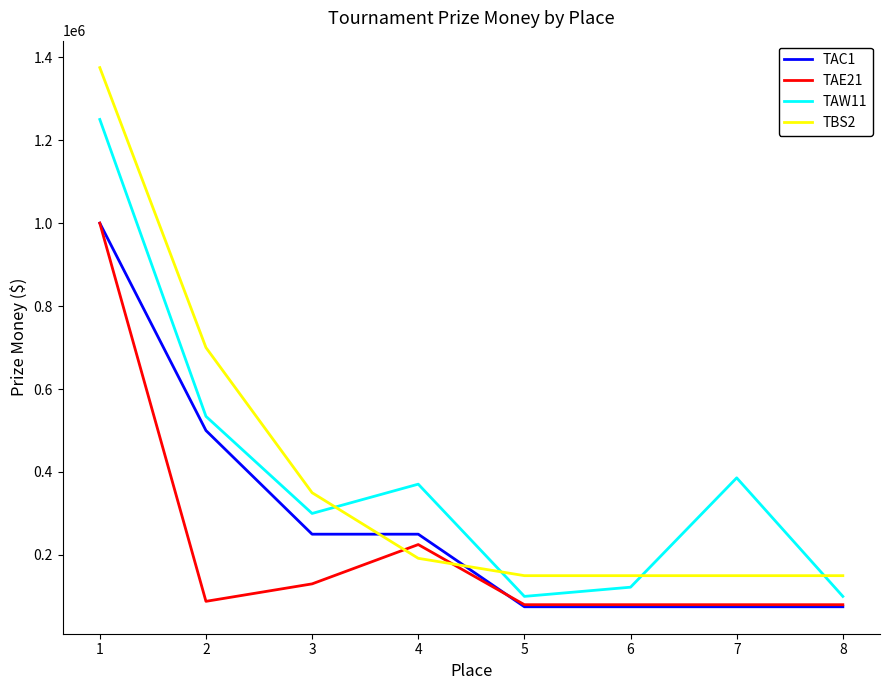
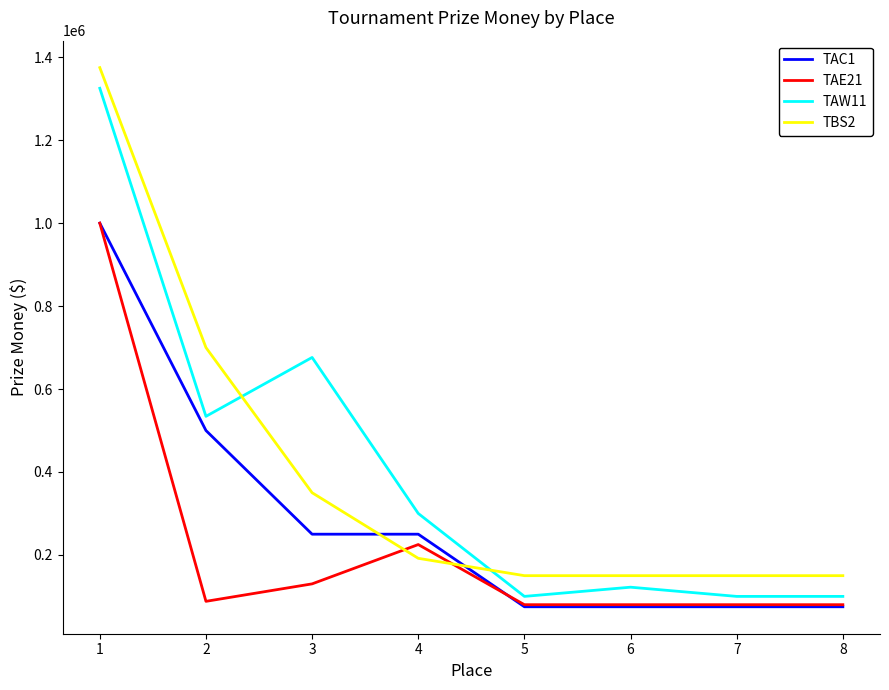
TAW11, 1: 1250000 -> 1330000
TAW11, 3: 300000 -> 680000
TAW11, 4: 370000 -> 300000
TAW11, 7: 390000 -> 100000
